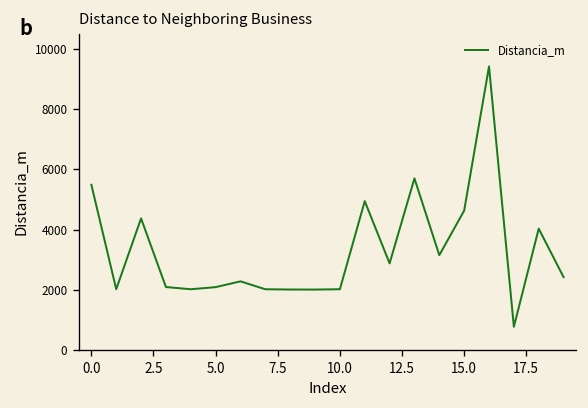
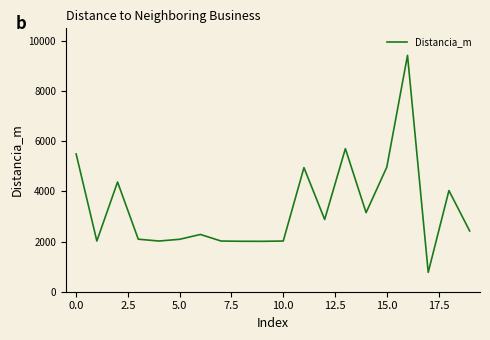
15.0: 4600 -> 5000
